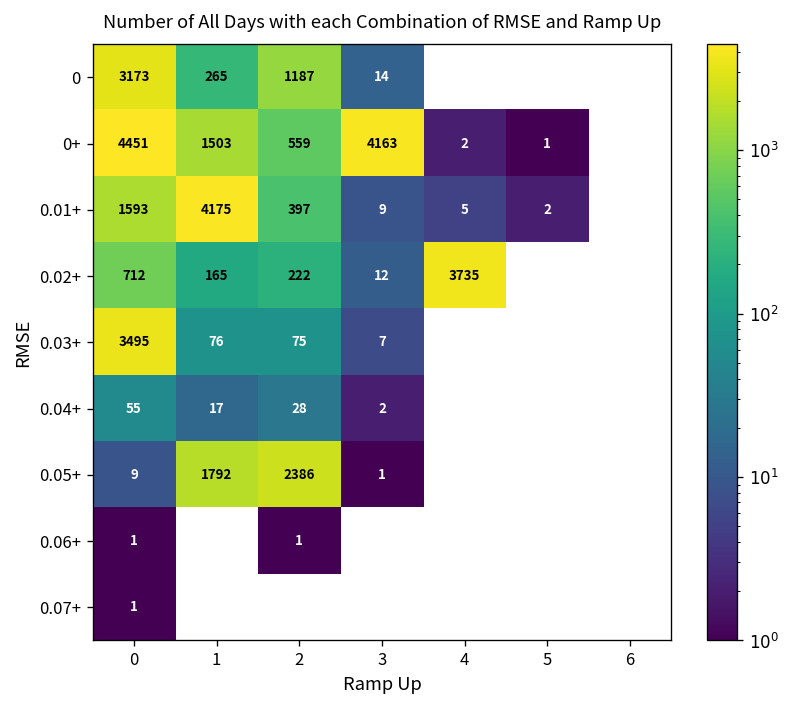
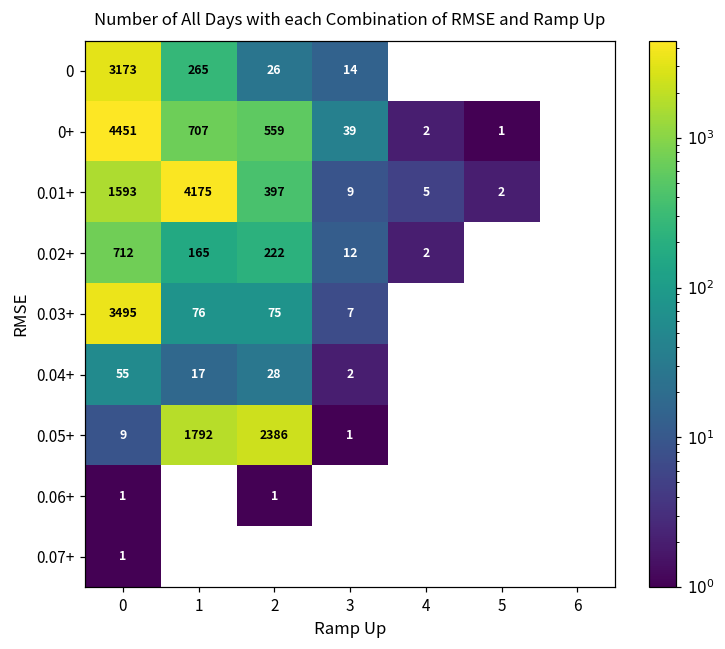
0, 2: 1187 -> 26
0+, 1: 1503 -> 707
0+, 3: 4163 -> 39
0.02+, 4: 3735 -> 2
